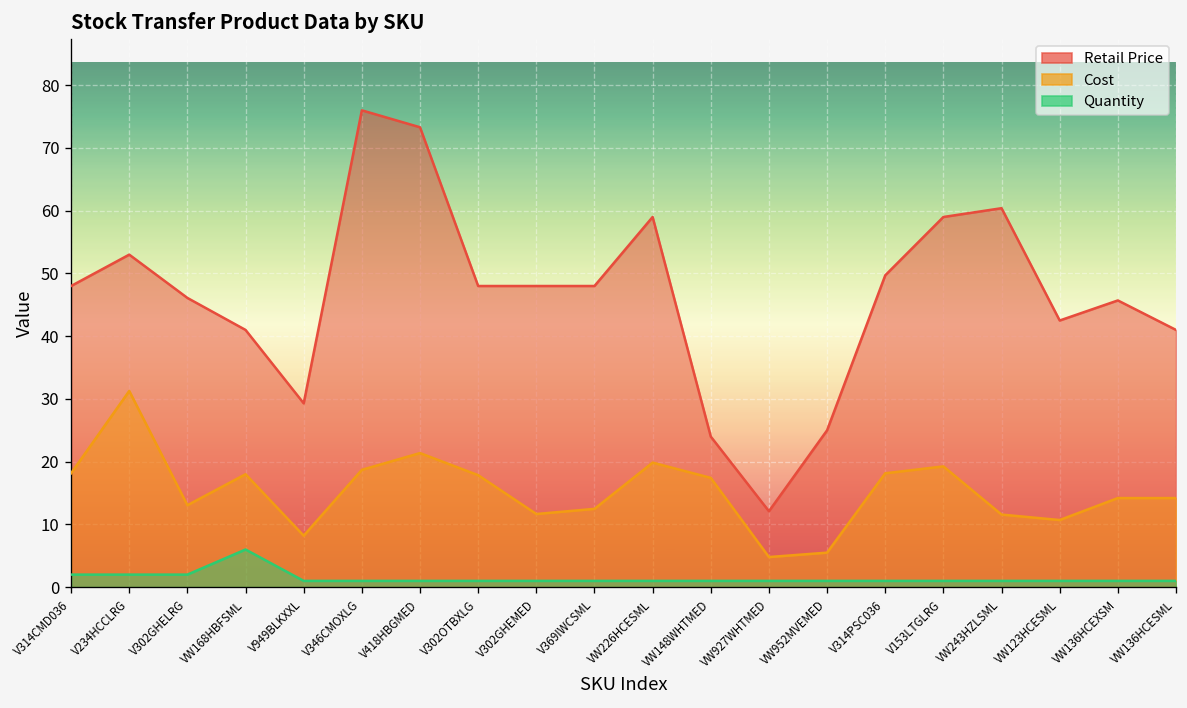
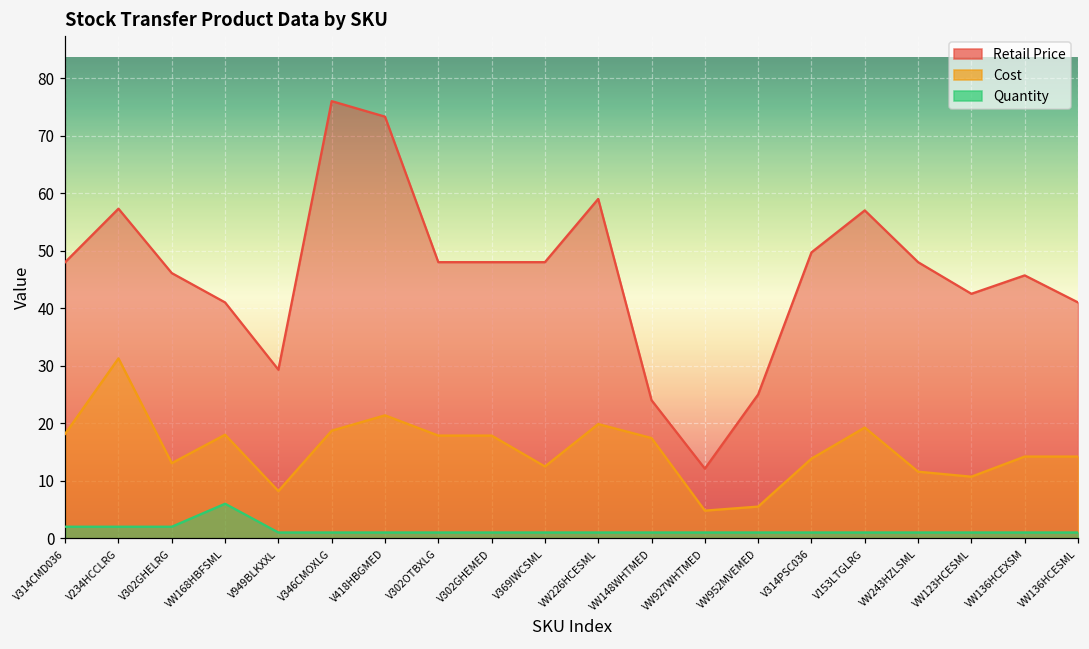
Retail Price, V234HCCLRG: 53 -> 57
Cost, V302GHEMED: 12 -> 18
Cost, V314PSC036: 18 -> 14
Retail Price, V153LTGLRG: 59 -> 57
Retail Price, VW243HZLSML: 60 -> 48
